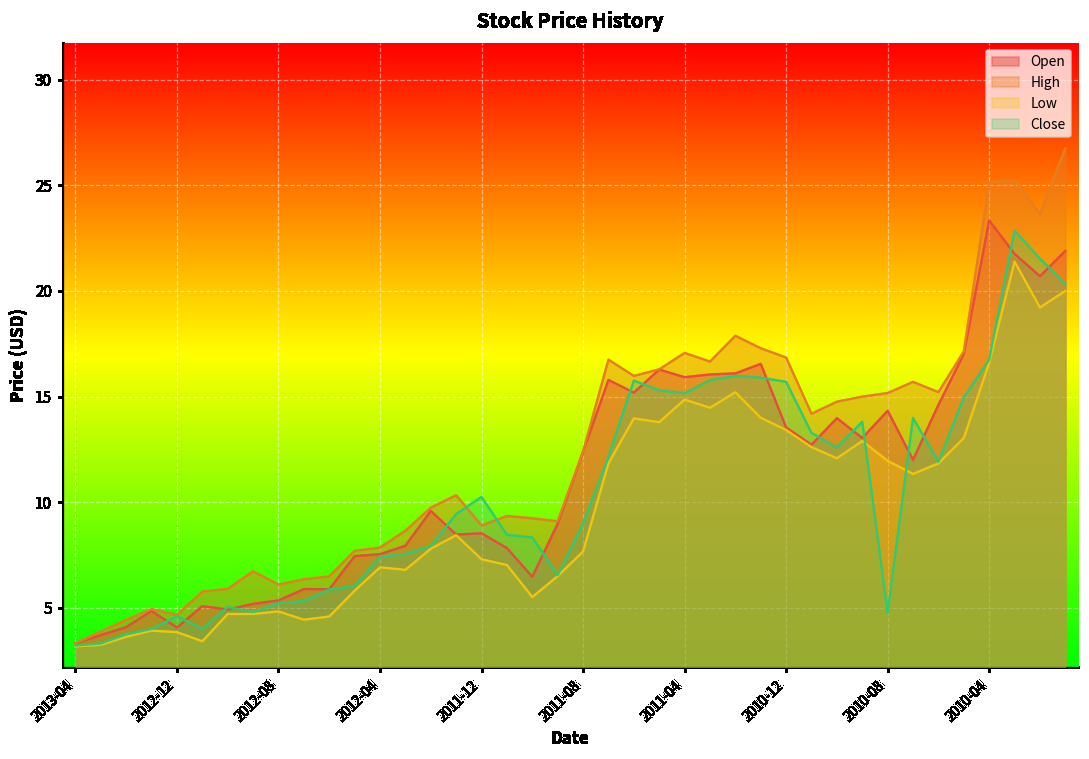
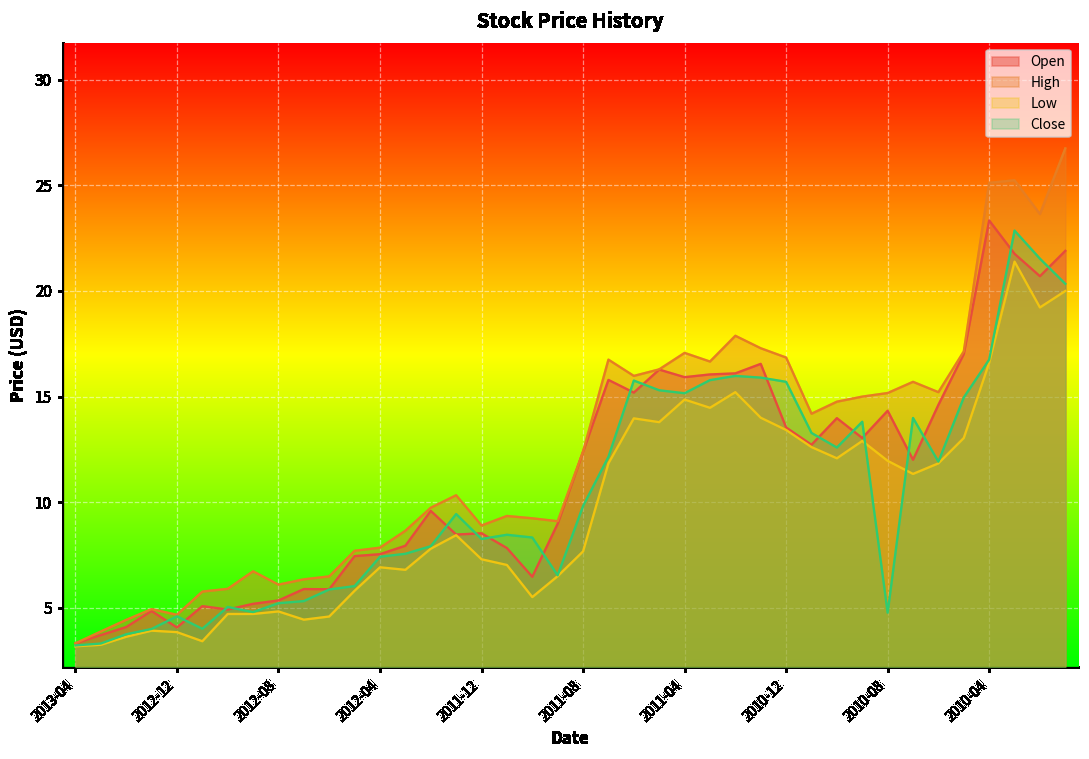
Close, 2011-12: 10.3 -> 8.3
Close, 2011-08: 9.0 -> 9.8
